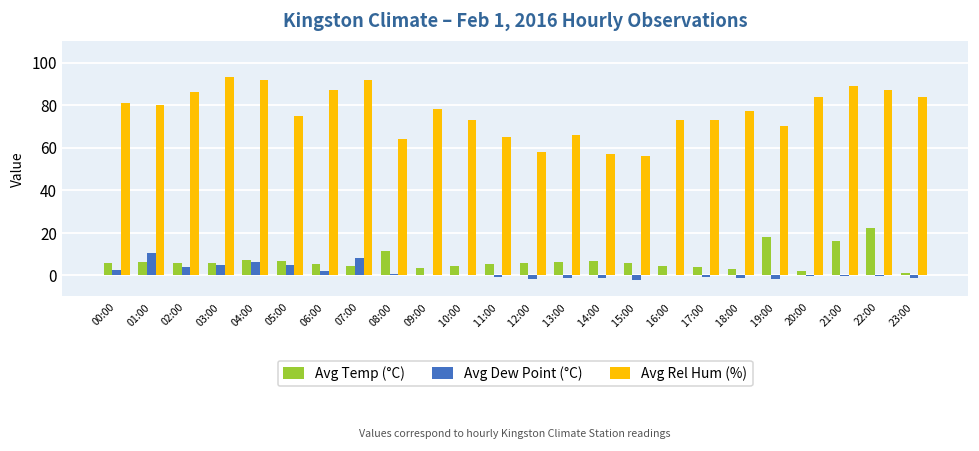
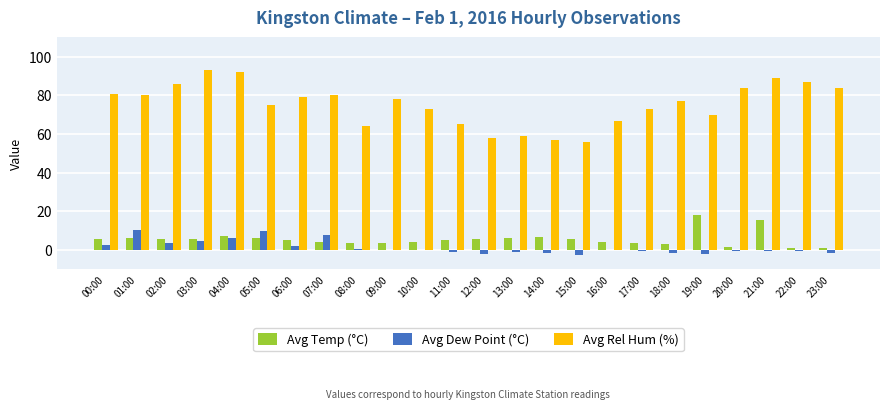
Avg Dew Point (°C), 05:00: 5 -> 10
Avg Rel Hum (%), 06:00: 87 -> 79
Avg Rel Hum (%), 07:00: 92 -> 80
Avg Temp (°C), 08:00: 12 -> 4
Avg Rel Hum (%), 13:00: 66 -> 59
Avg Rel Hum (%), 16:00: 73 -> 67
Avg Temp (°C), 22:00: 22 -> 1
